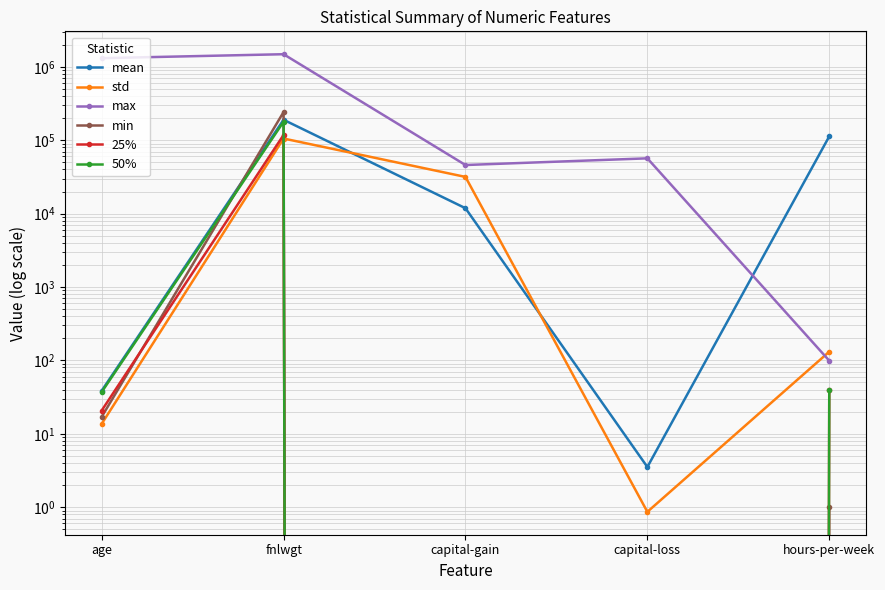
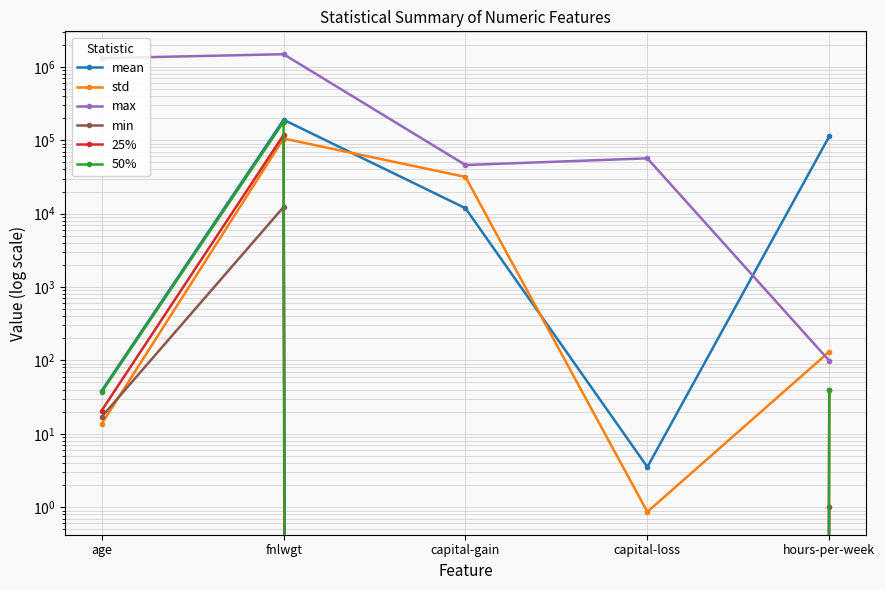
min, fnlwgt: 240000 -> 12000
